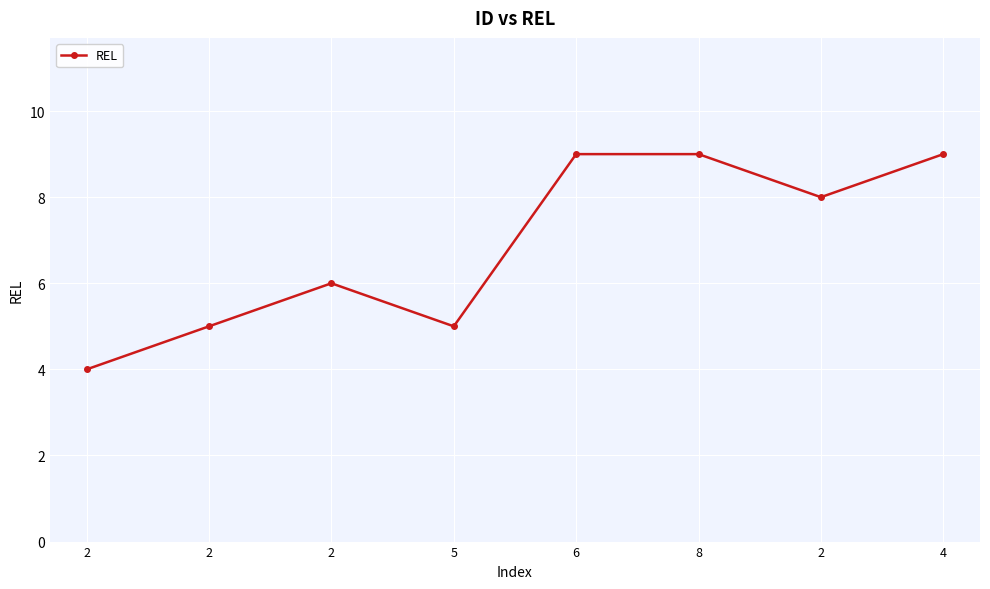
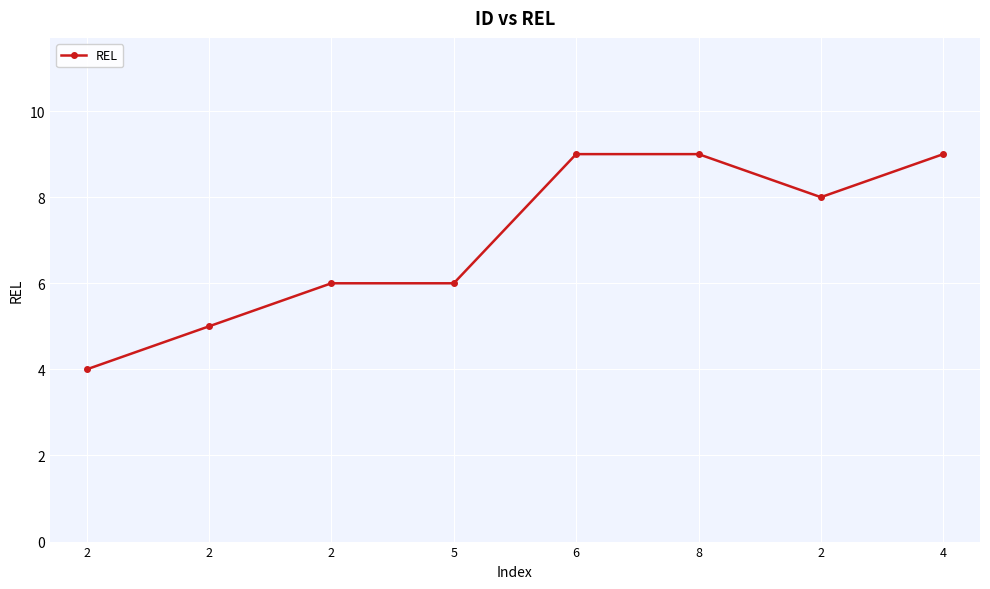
5: 5 -> 6
